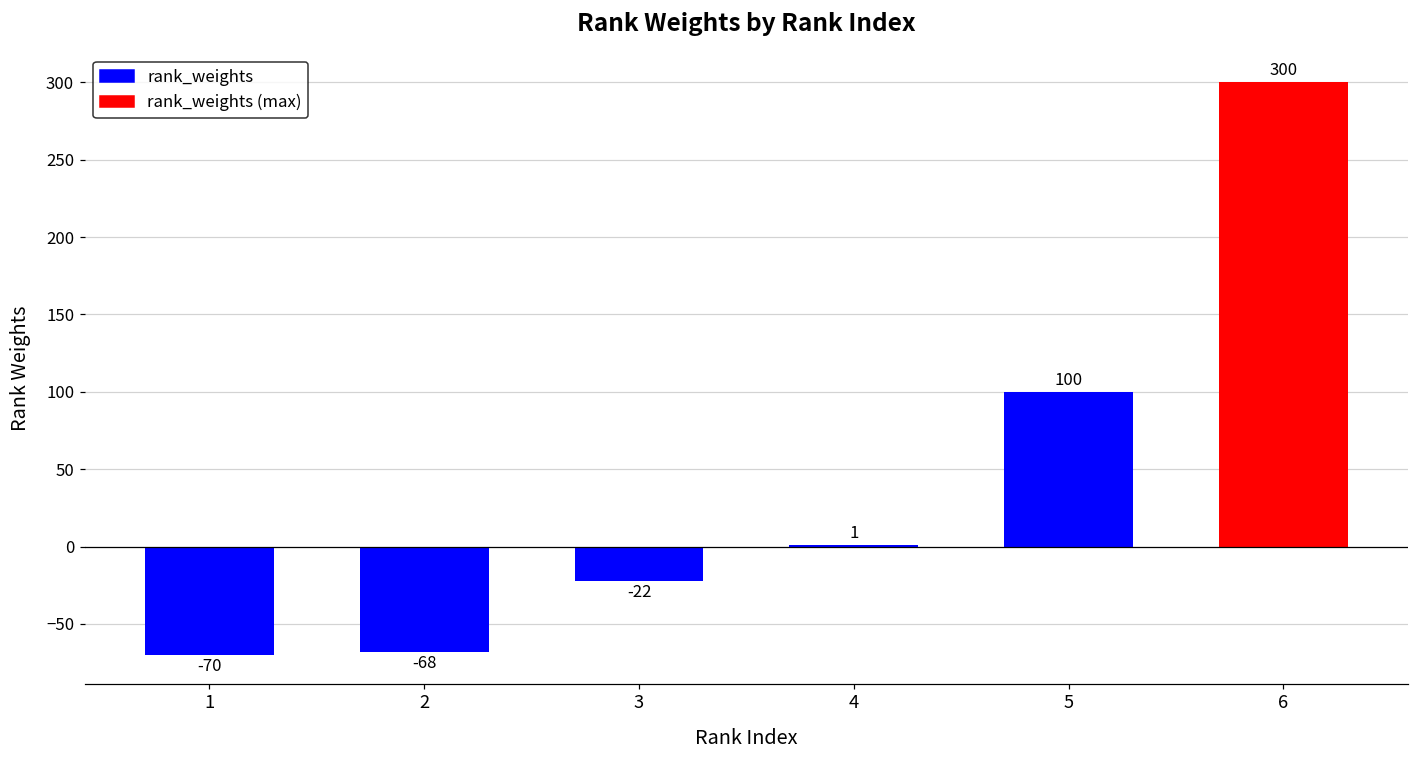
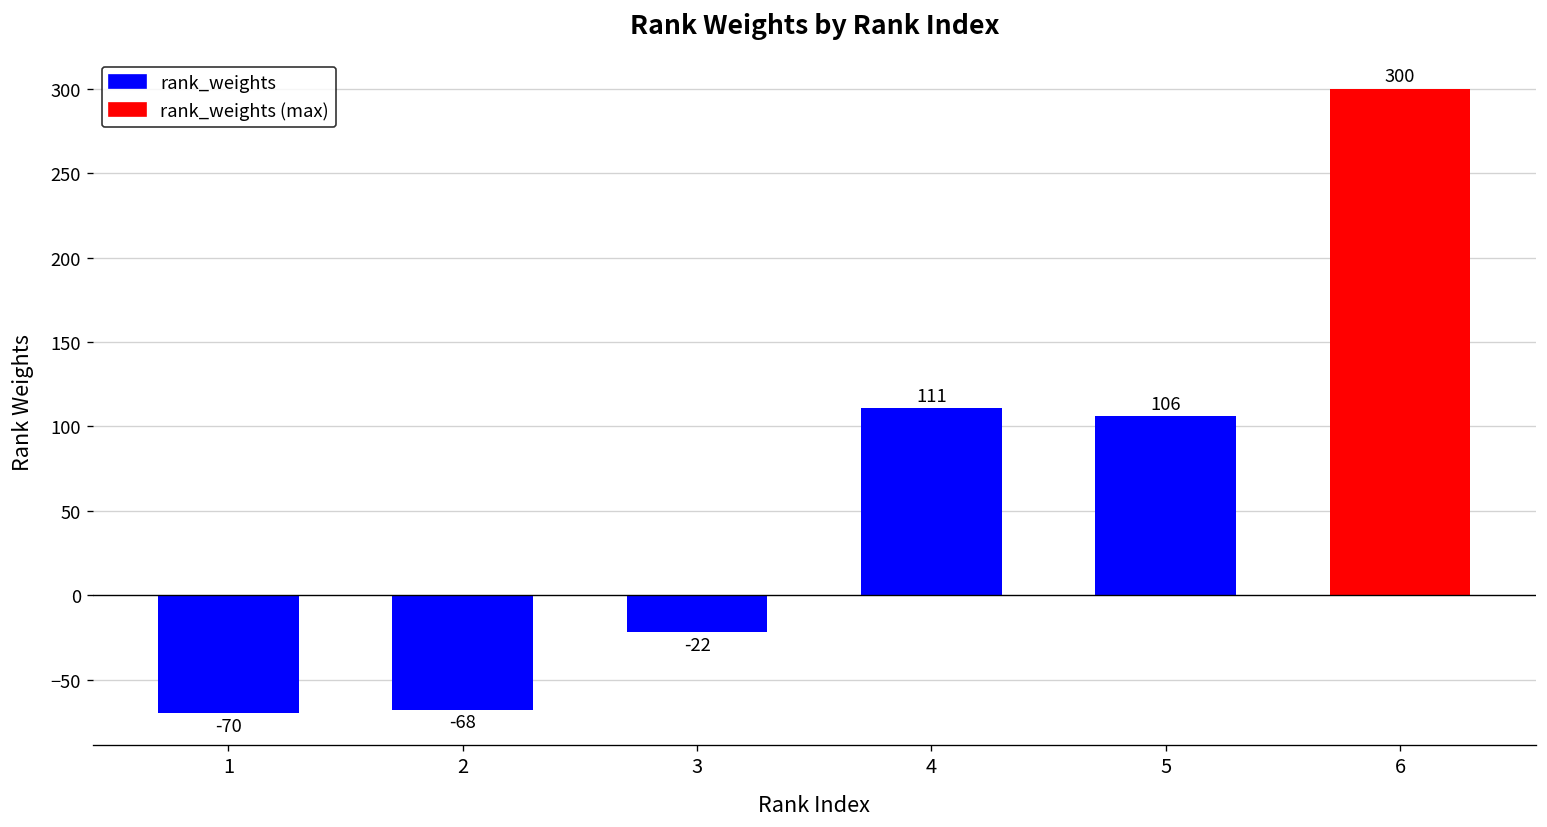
4: 1 -> 111
5: 100 -> 106
